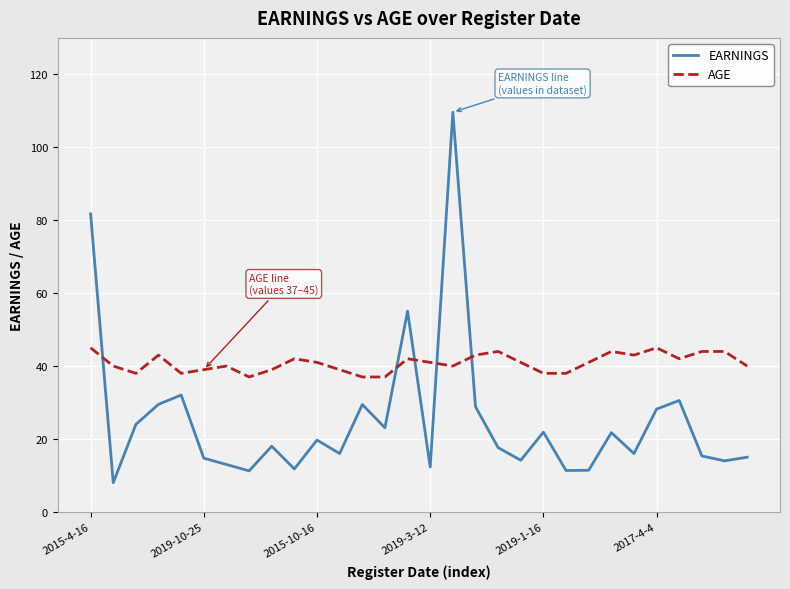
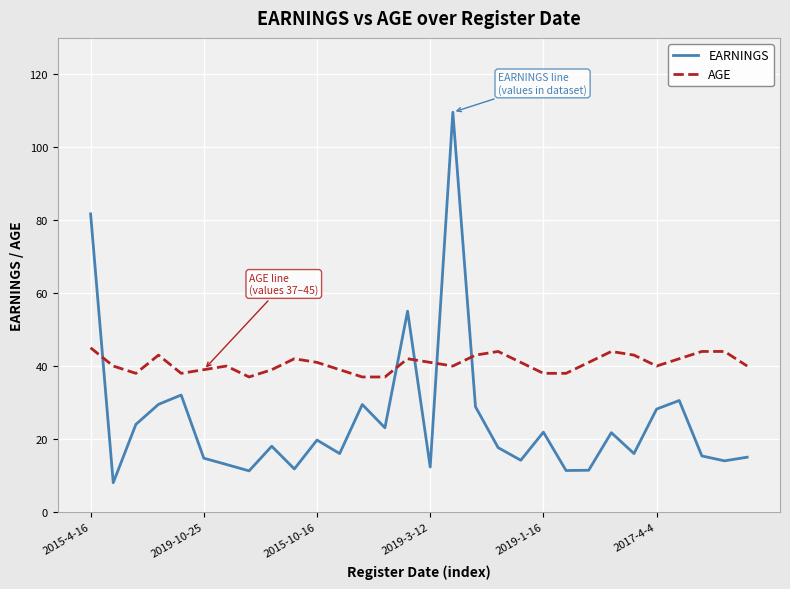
AGE, 2017-4-4: 45 -> 40
